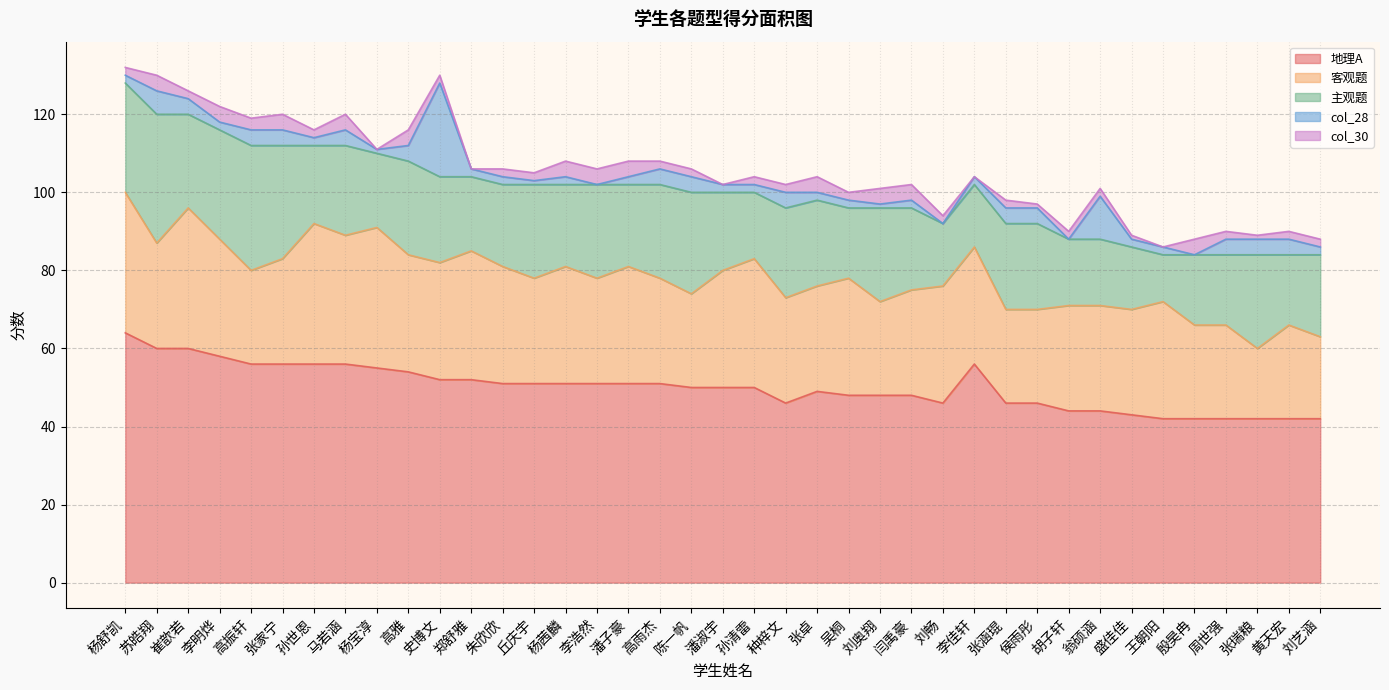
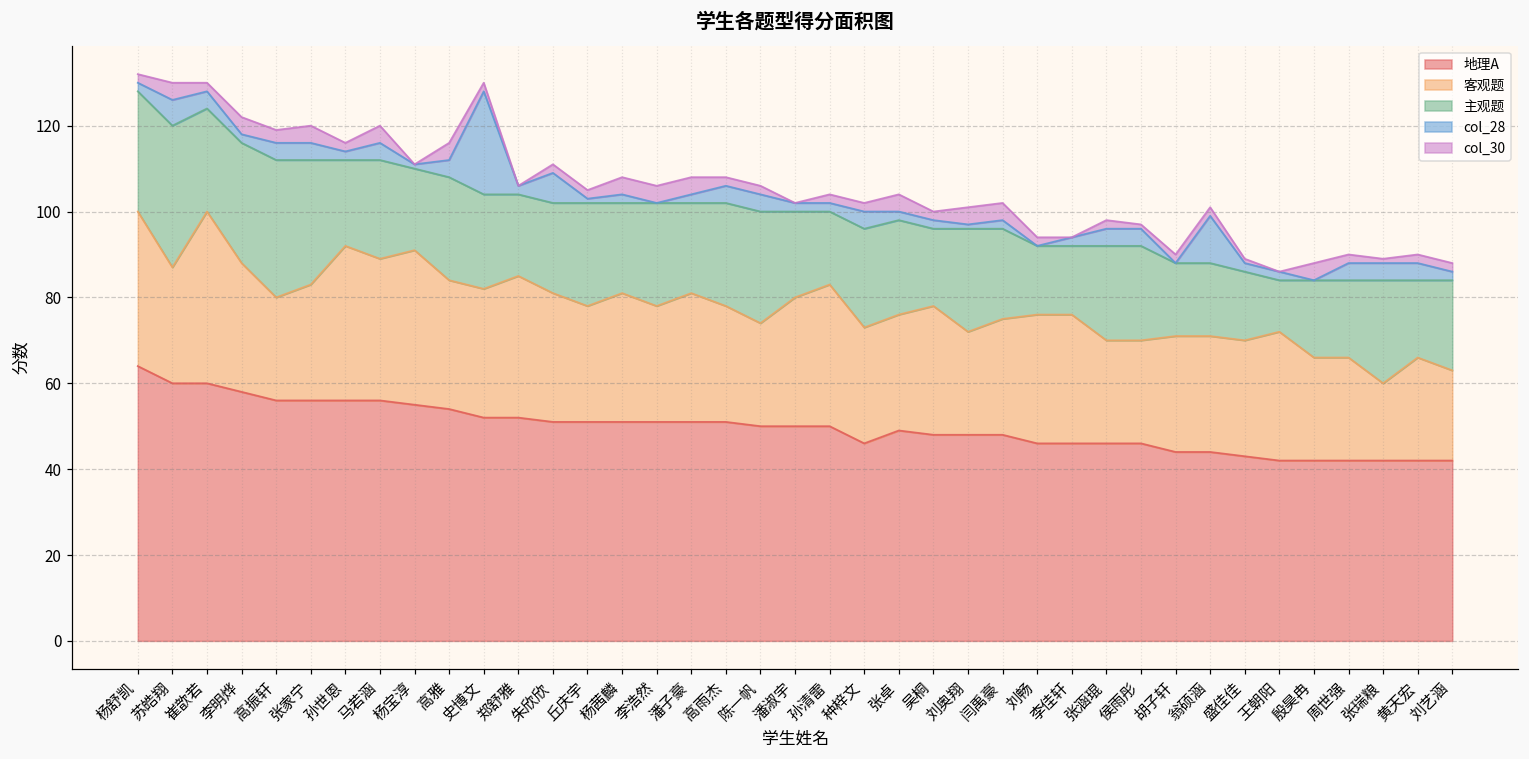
客观题, 崔歆若: 36 -> 40
col_28, 朱欣欣: 2 -> 7
地理A, 李佳轩: 56 -> 46
